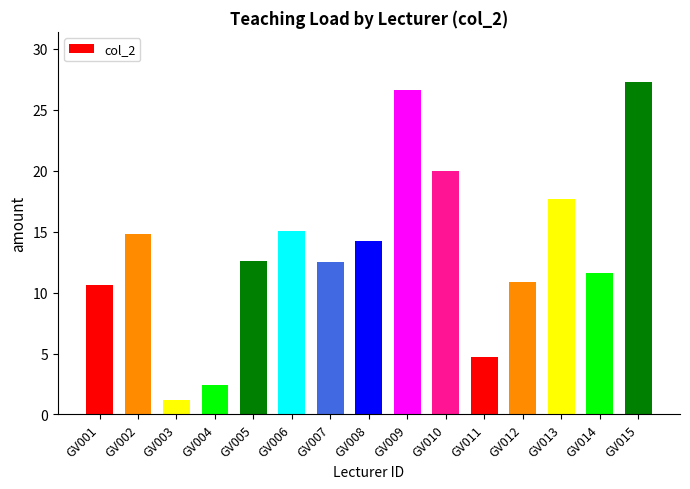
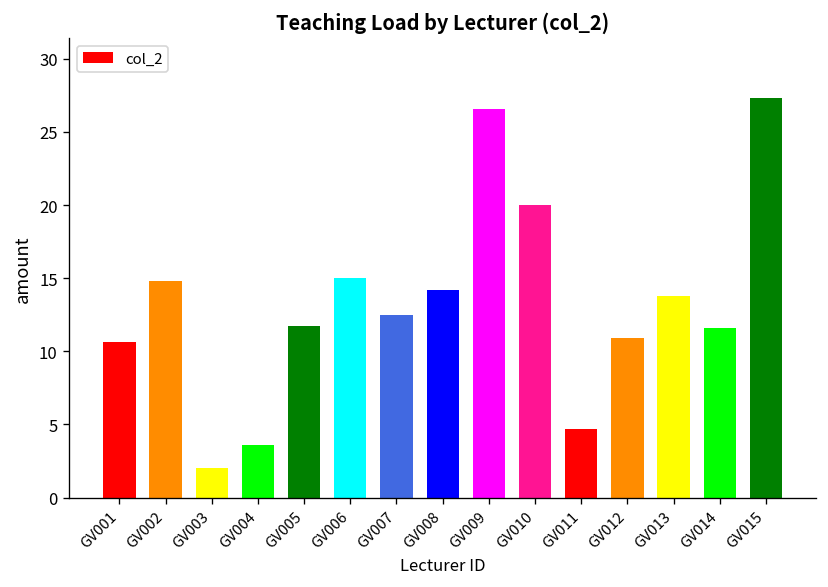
GV003: 1.2 -> 2.0
GV004: 2.4 -> 3.6
GV005: 12.6 -> 11.7
GV013: 17.7 -> 13.8
